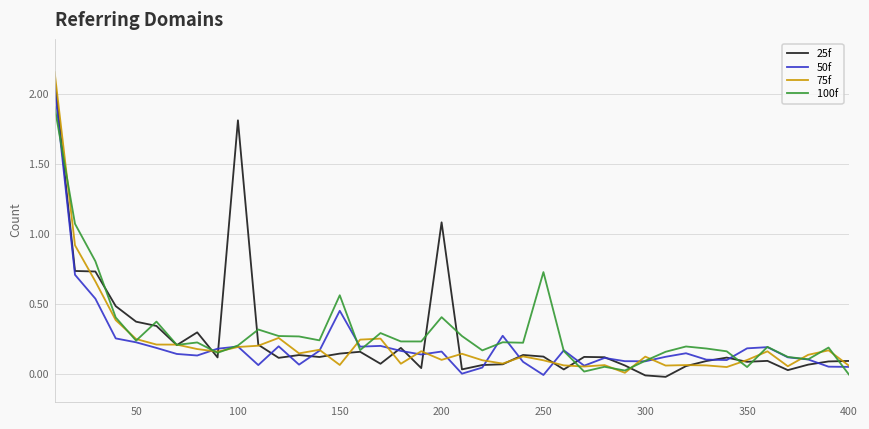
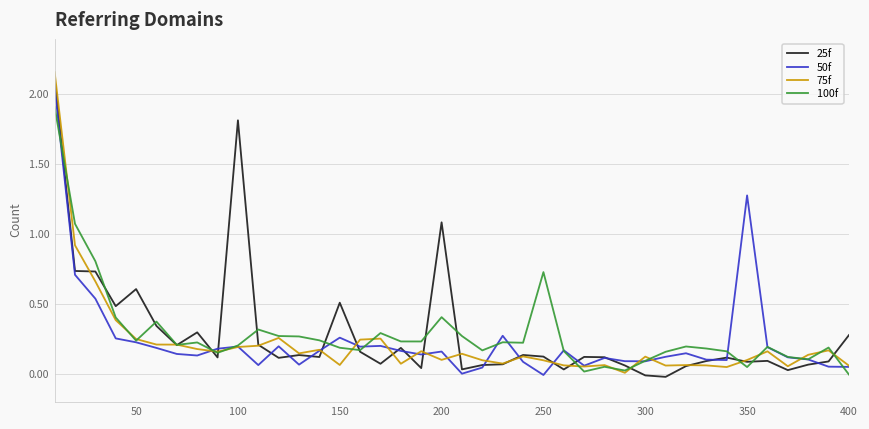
25f, 50: 0.37 -> 0.61
25f, 150: 0.14 -> 0.51
50f, 150: 0.45 -> 0.26
100f, 150: 0.56 -> 0.19
50f, 350: 0.18 -> 1.28
25f, 400: 0.09 -> 0.28
